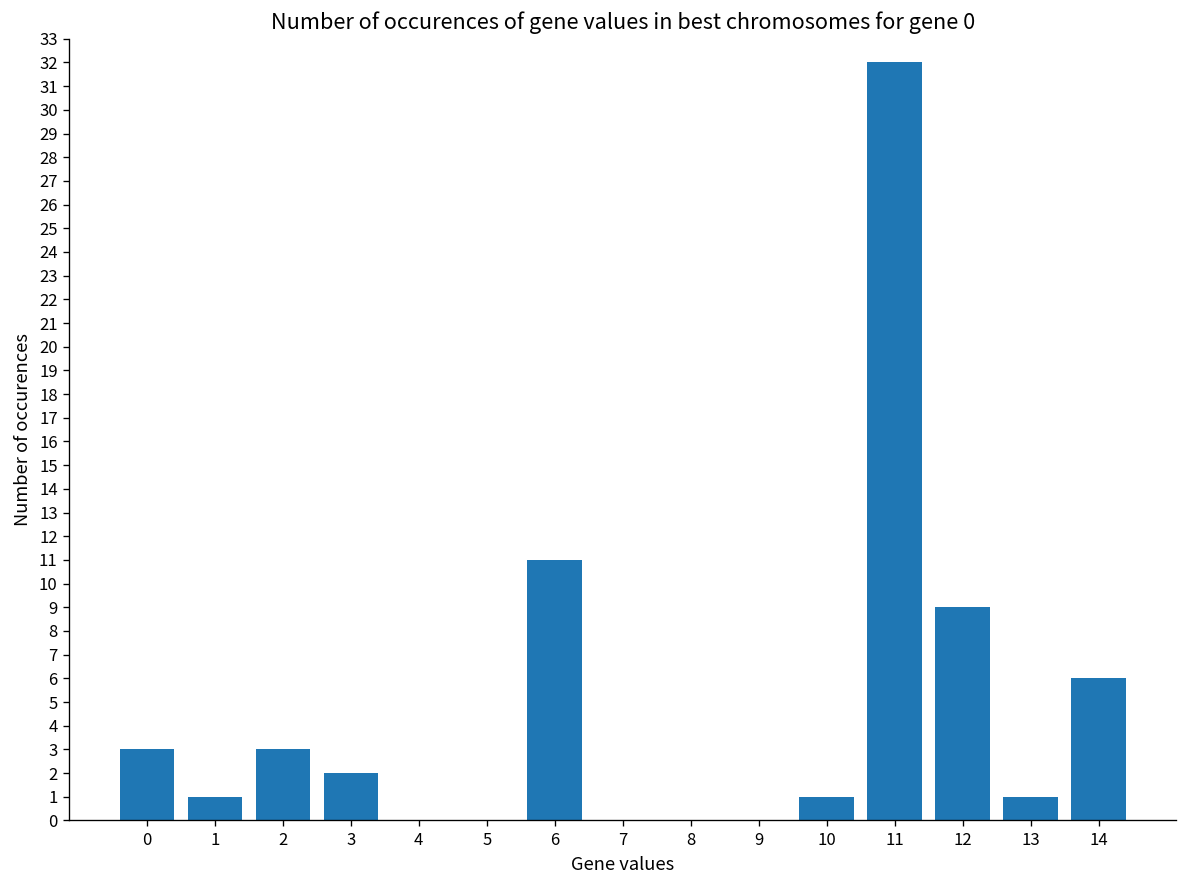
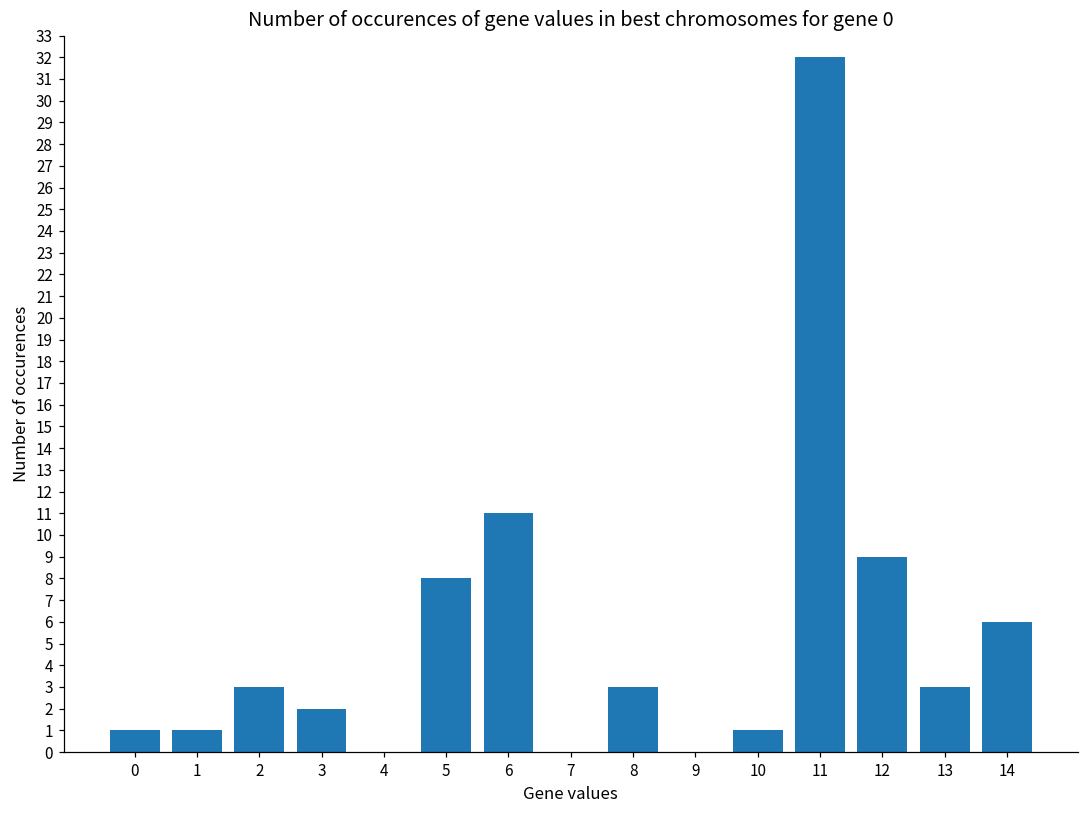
0: 3 -> 1
5: 0 -> 8
8: 0 -> 3
13: 1 -> 3
